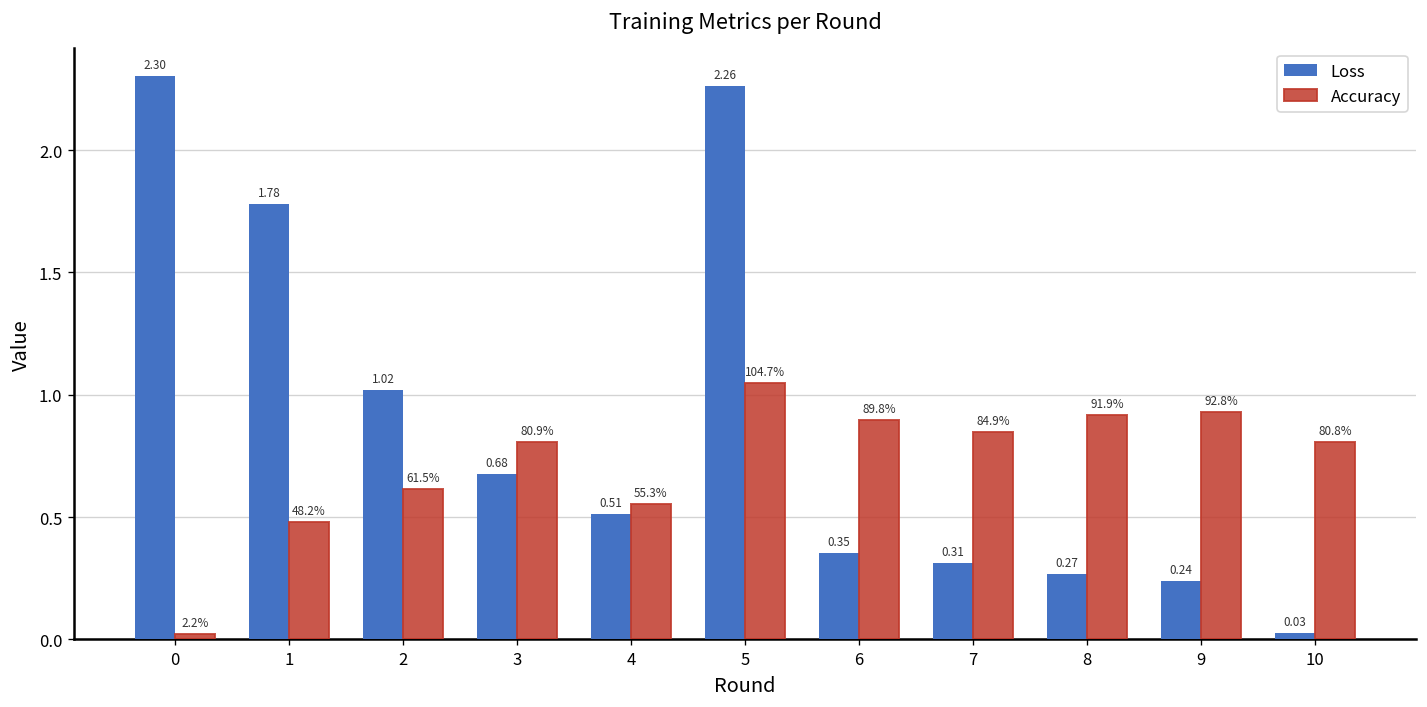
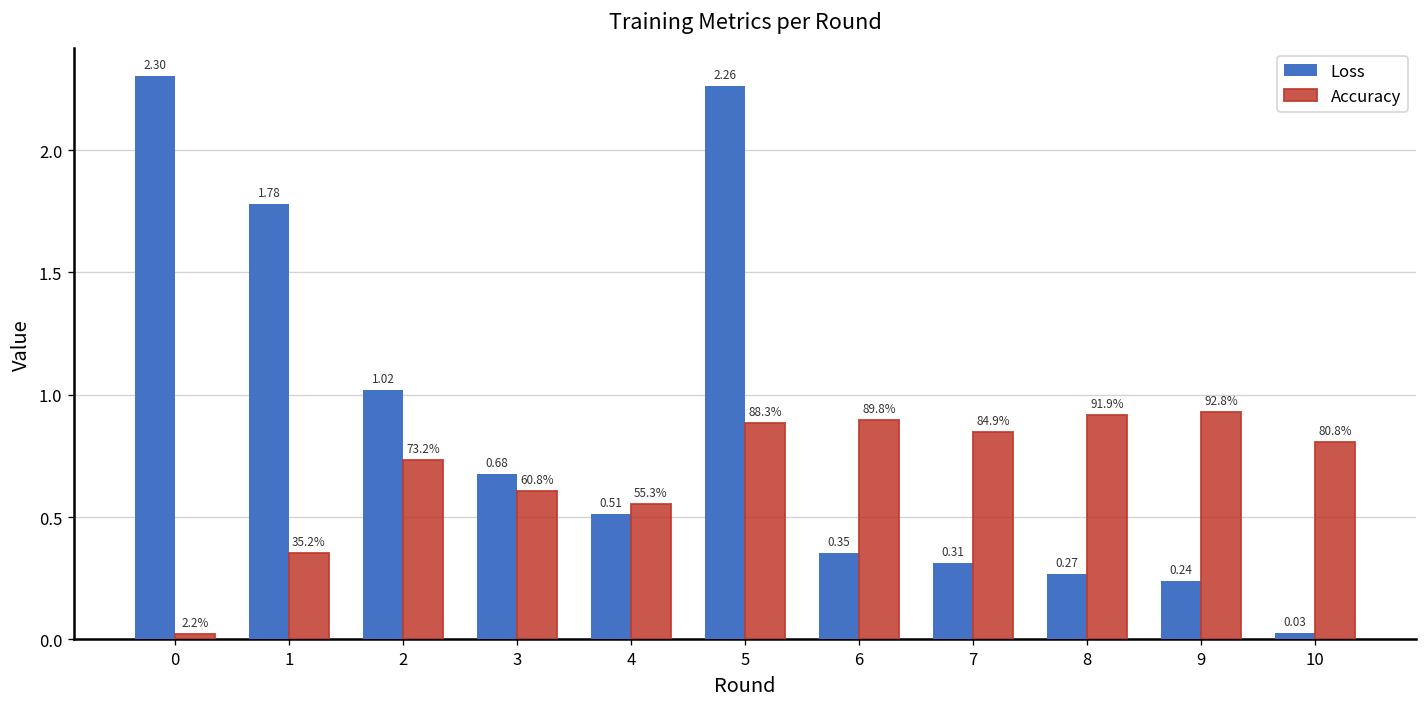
Accuracy, 1: 48.2% -> 35.2%
Accuracy, 2: 61.5% -> 73.2%
Accuracy, 3: 80.9% -> 60.8%
Accuracy, 5: 104.7% -> 88.3%
